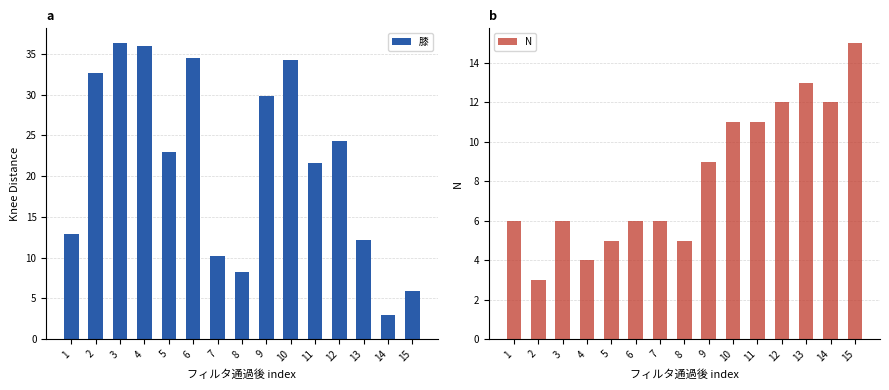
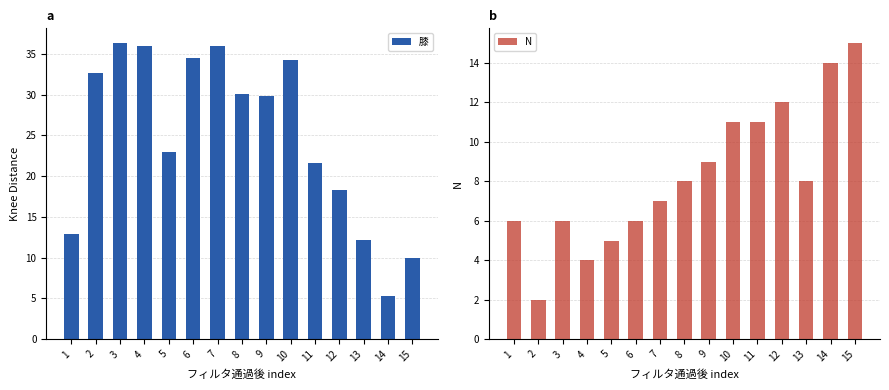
a, 7: 10 -> 36
a, 8: 8 -> 30
a, 12: 24 -> 18
a, 14: 3 -> 5
a, 15: 6 -> 10
b, 2: 3 -> 2
b, 7: 6 -> 7
b, 8: 5 -> 8
b, 13: 13 -> 8
b, 14: 12 -> 14
